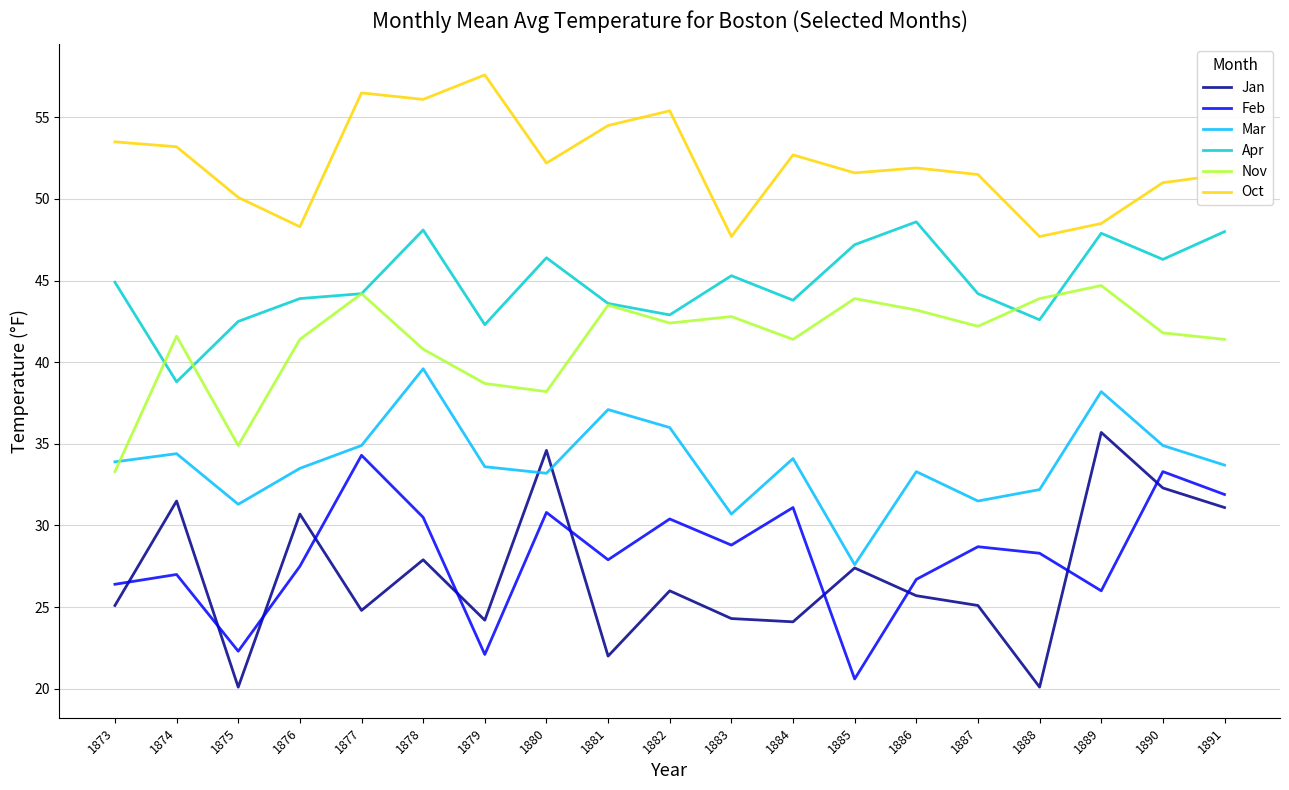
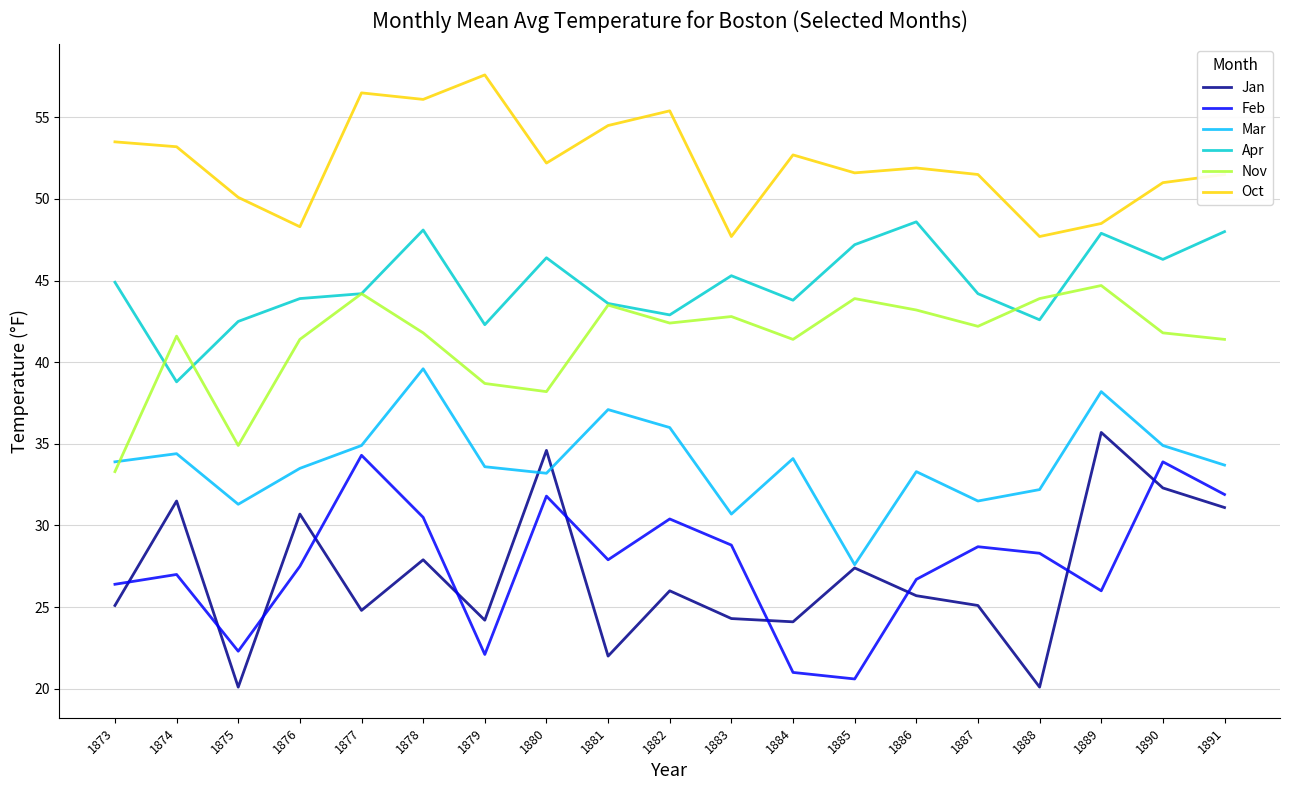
Nov, 1878: 40.8 -> 41.8
Feb, 1880: 30.8 -> 31.8
Feb, 1884: 31.1 -> 21.0
Feb, 1890: 33.3 -> 33.9
